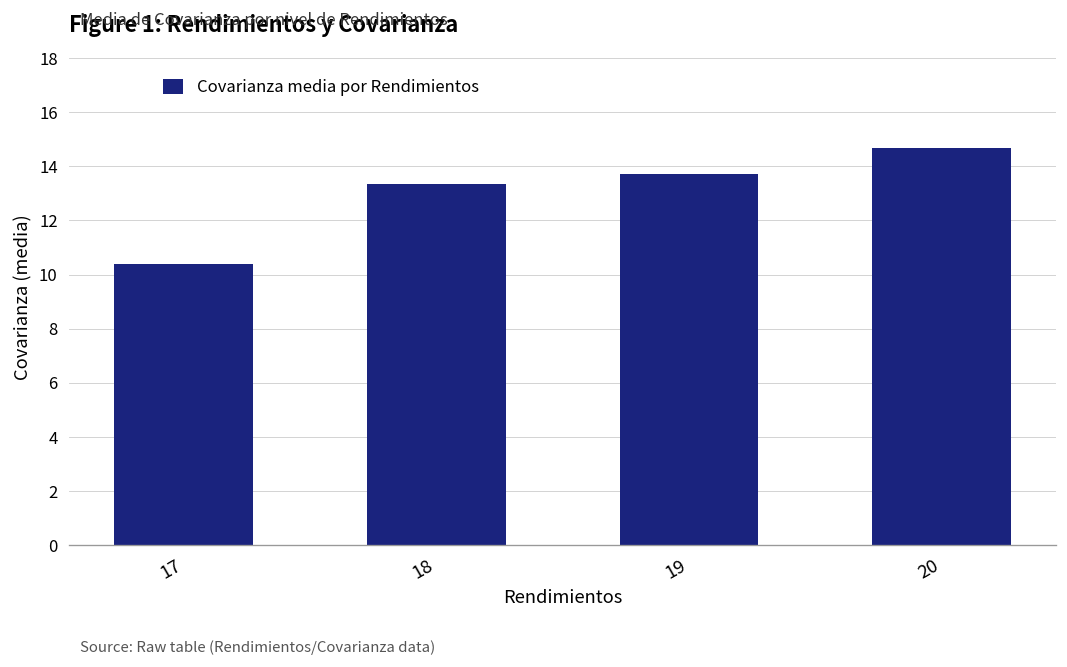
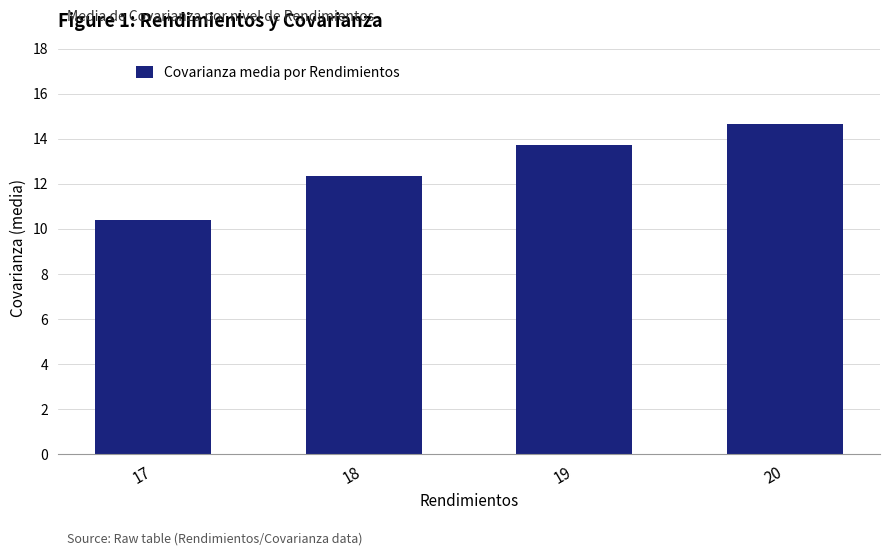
18: 13.4 -> 12.3
